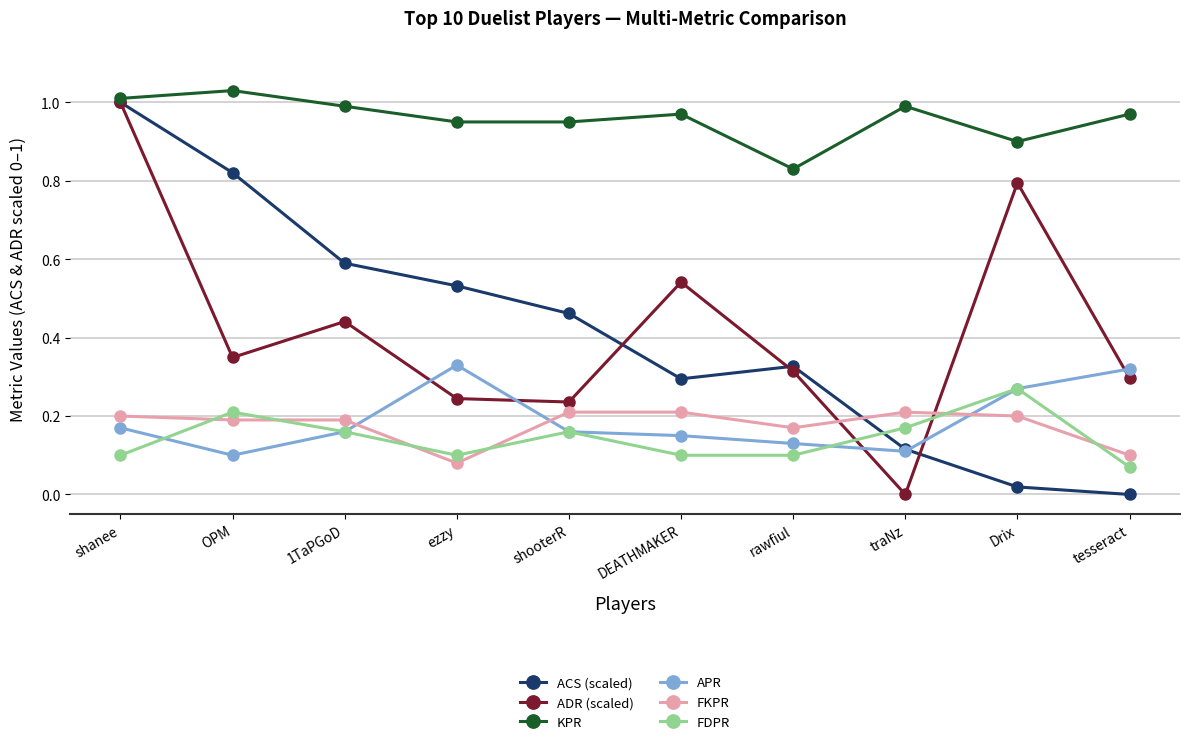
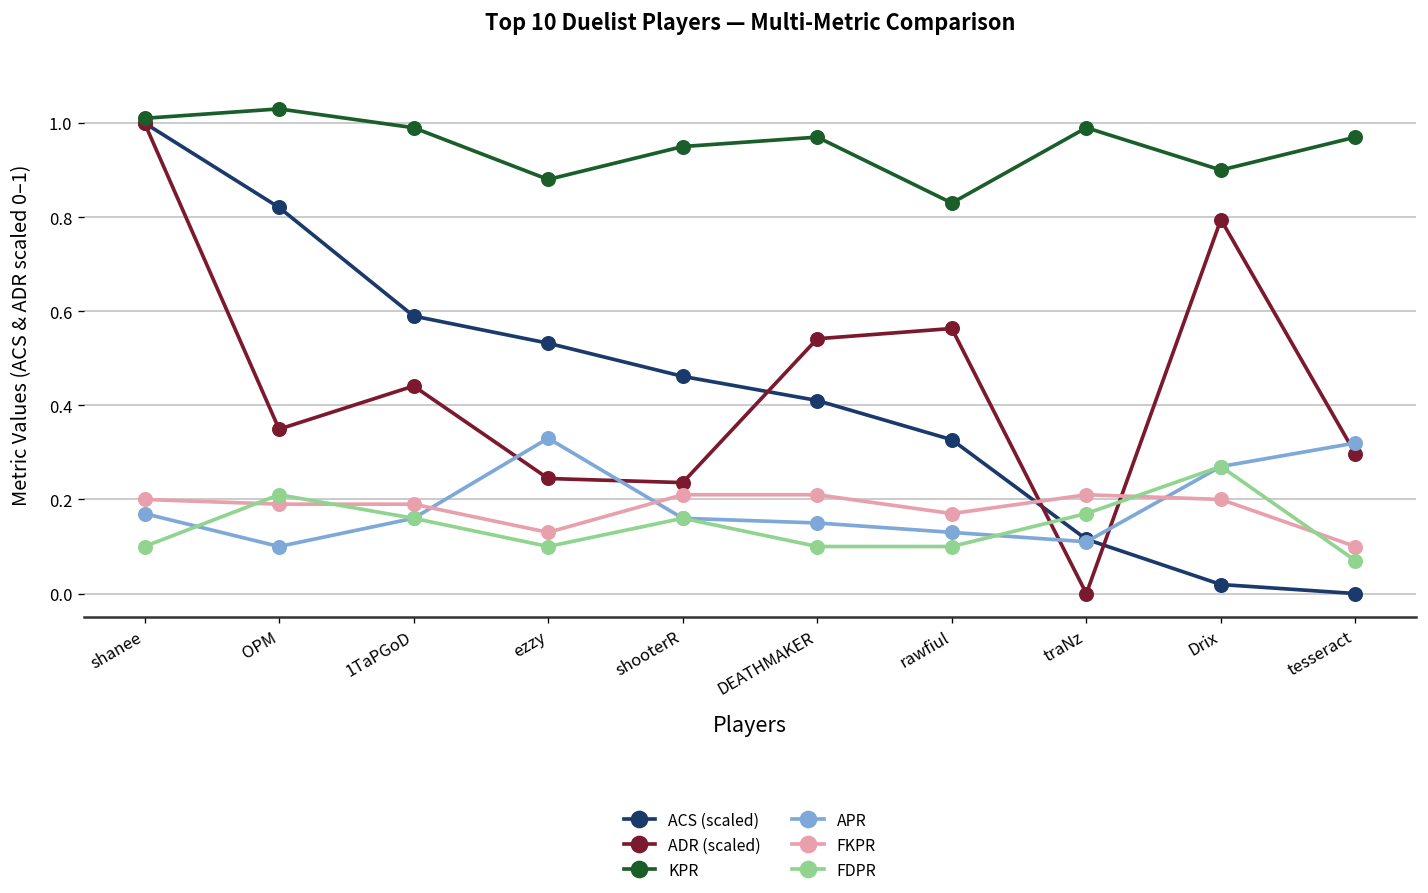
KPR, ezzy: 0.95 -> 0.88
FKPR, ezzy: 0.08 -> 0.13
ACS (scaled), DEATHMAKER: 0.29 -> 0.41
ADR (scaled), rawfiul: 0.31 -> 0.56
